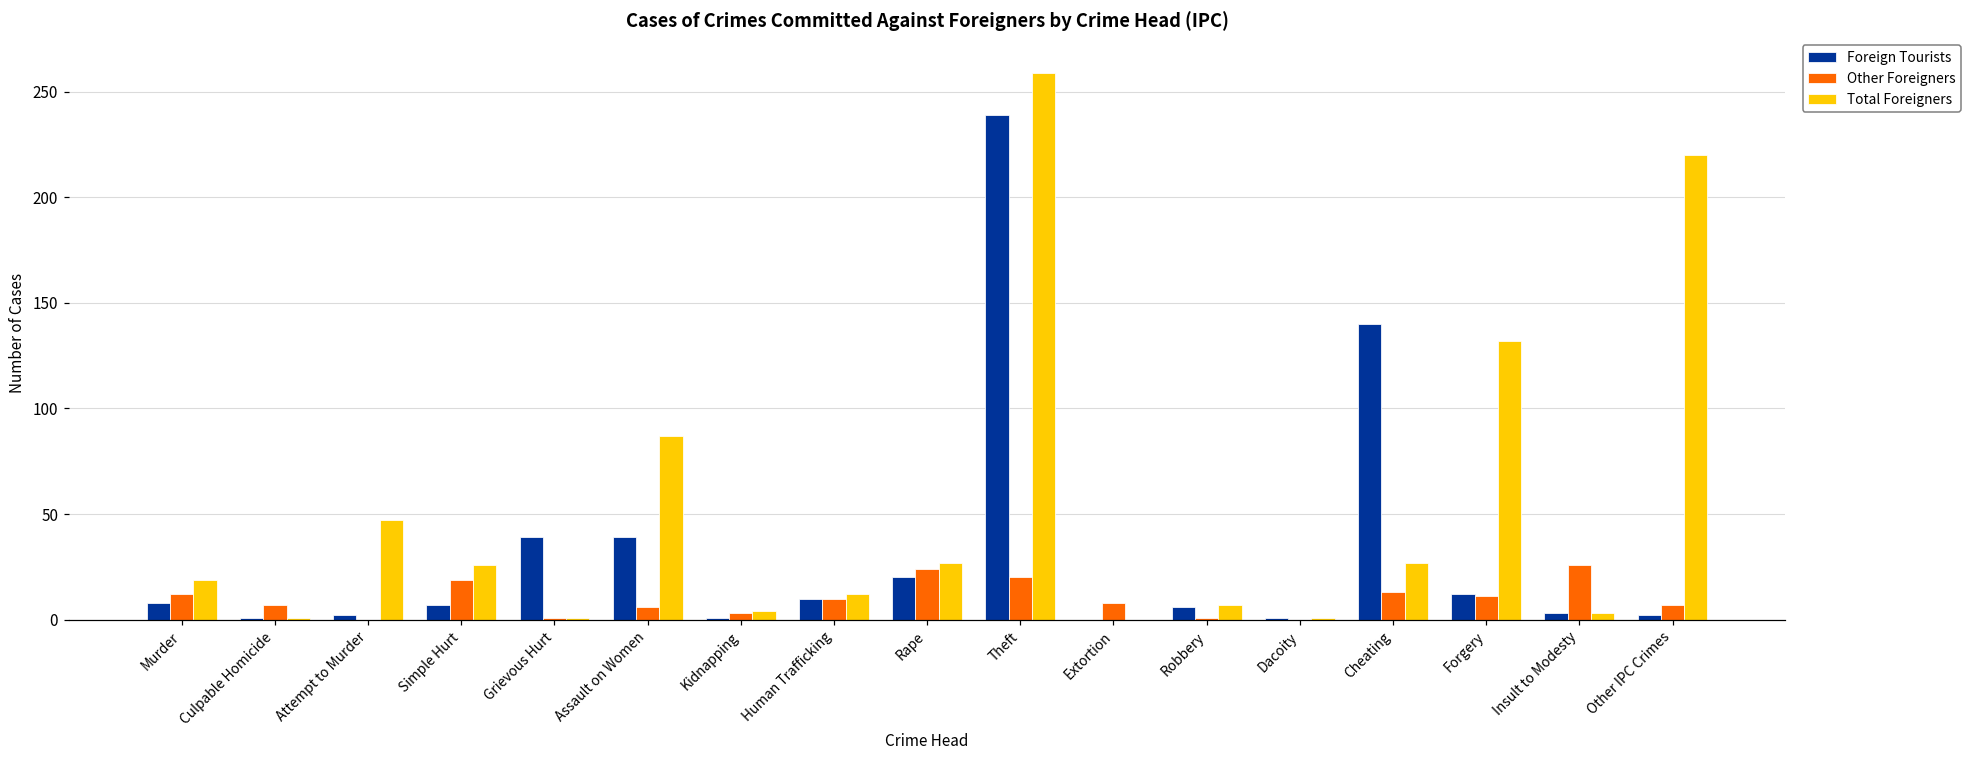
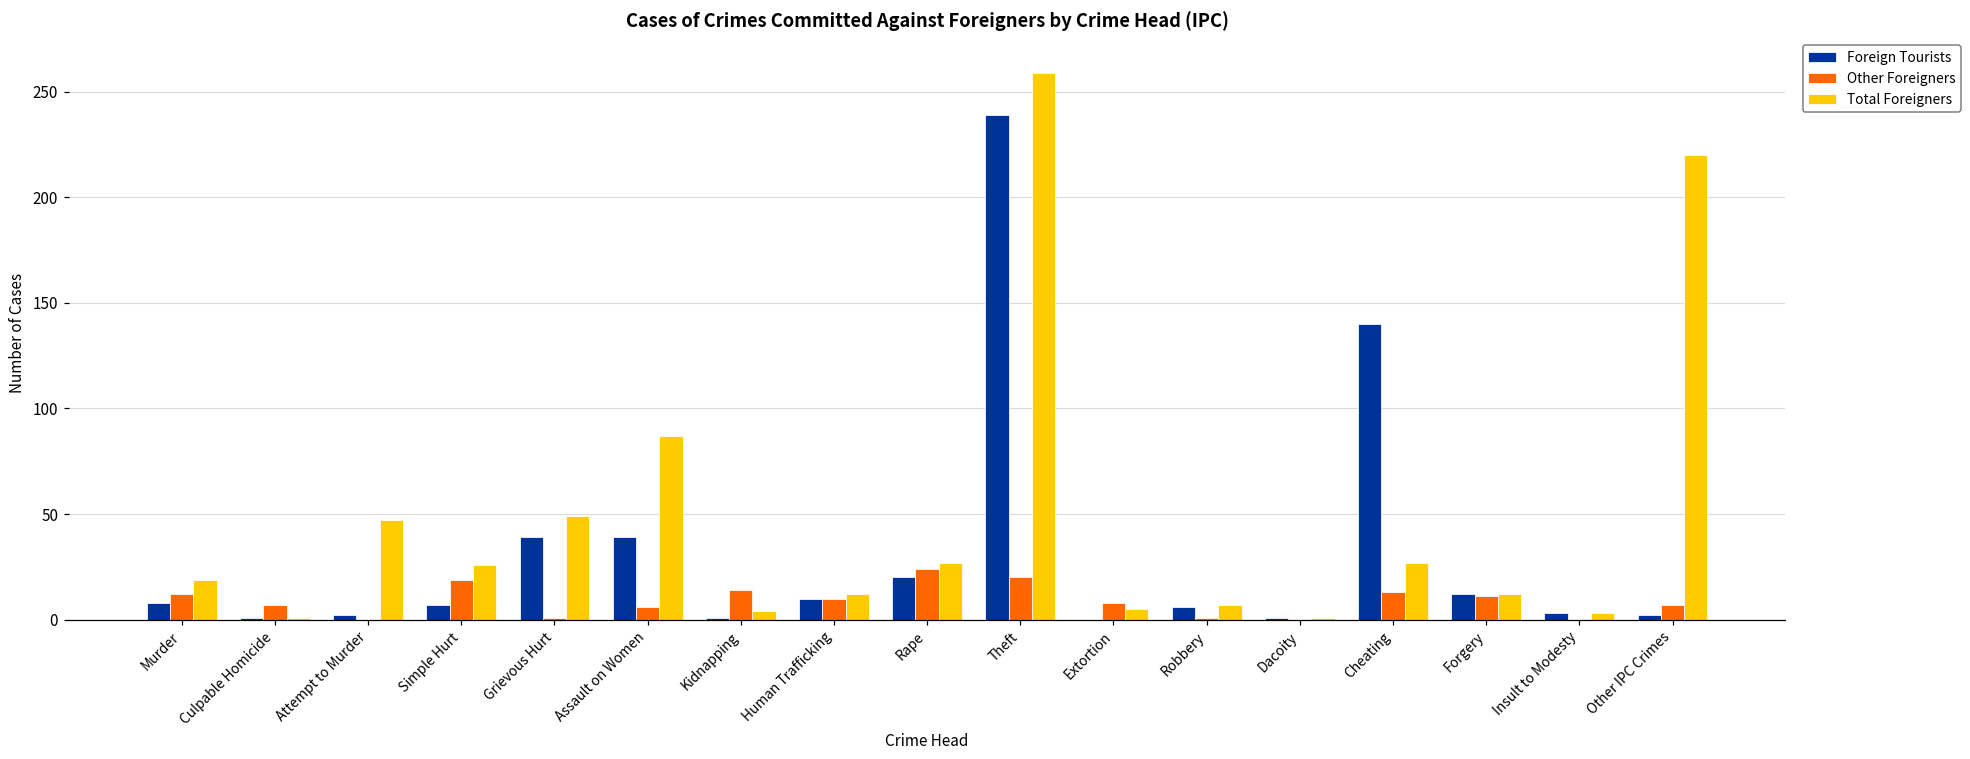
Total Foreigners, Grievous Hurt: 1 -> 49
Other Foreigners, Kidnapping: 3 -> 14
Total Foreigners, Extortion: 0 -> 5
Total Foreigners, Forgery: 132 -> 12
Other Foreigners, Insult to Modesty: 26 -> 0
